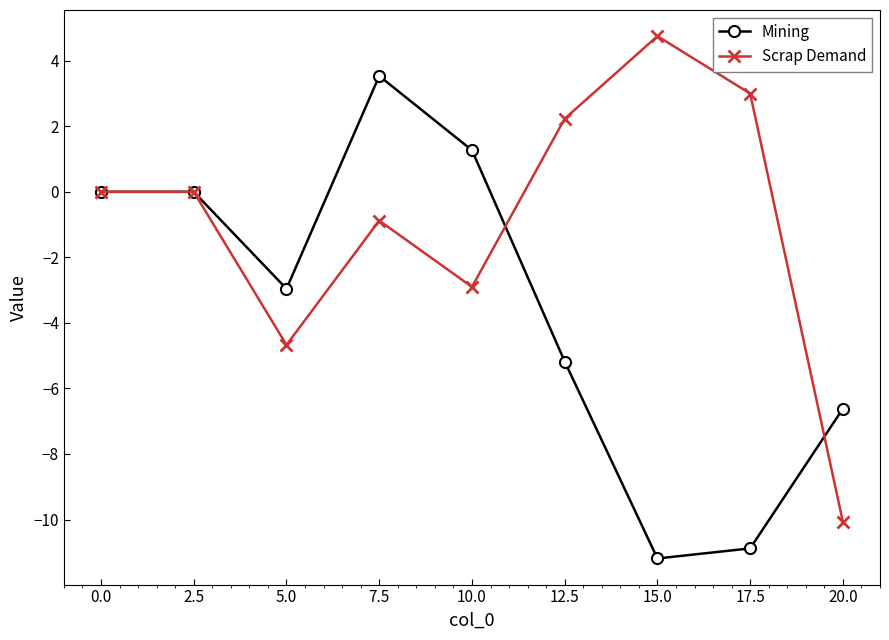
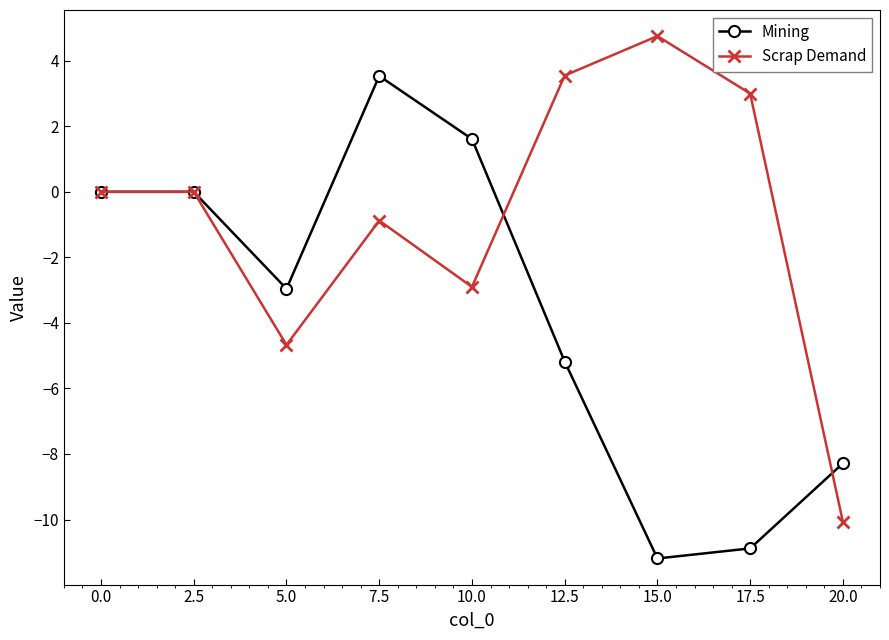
Mining, 10.0: 1.3 -> 1.6
Scrap Demand, 12.5: 2.2 -> 3.5
Mining, 20.0: -6.6 -> -8.3
